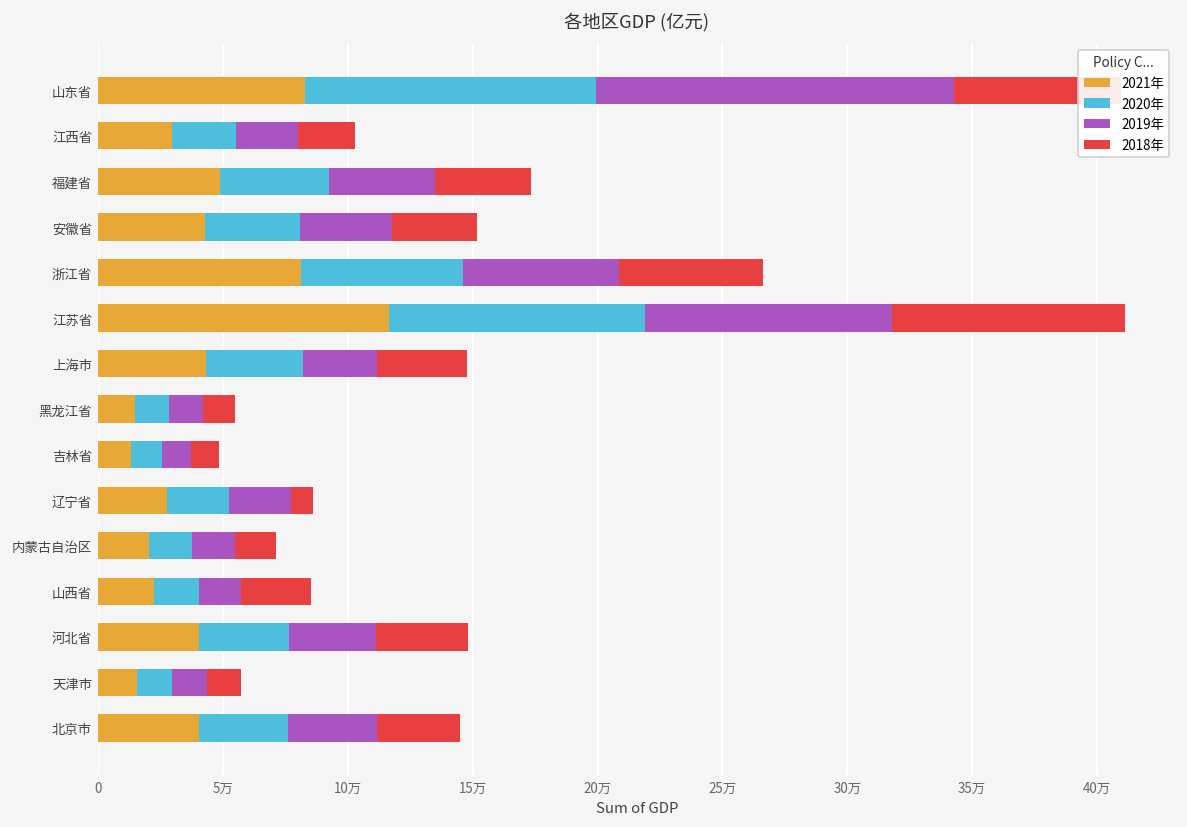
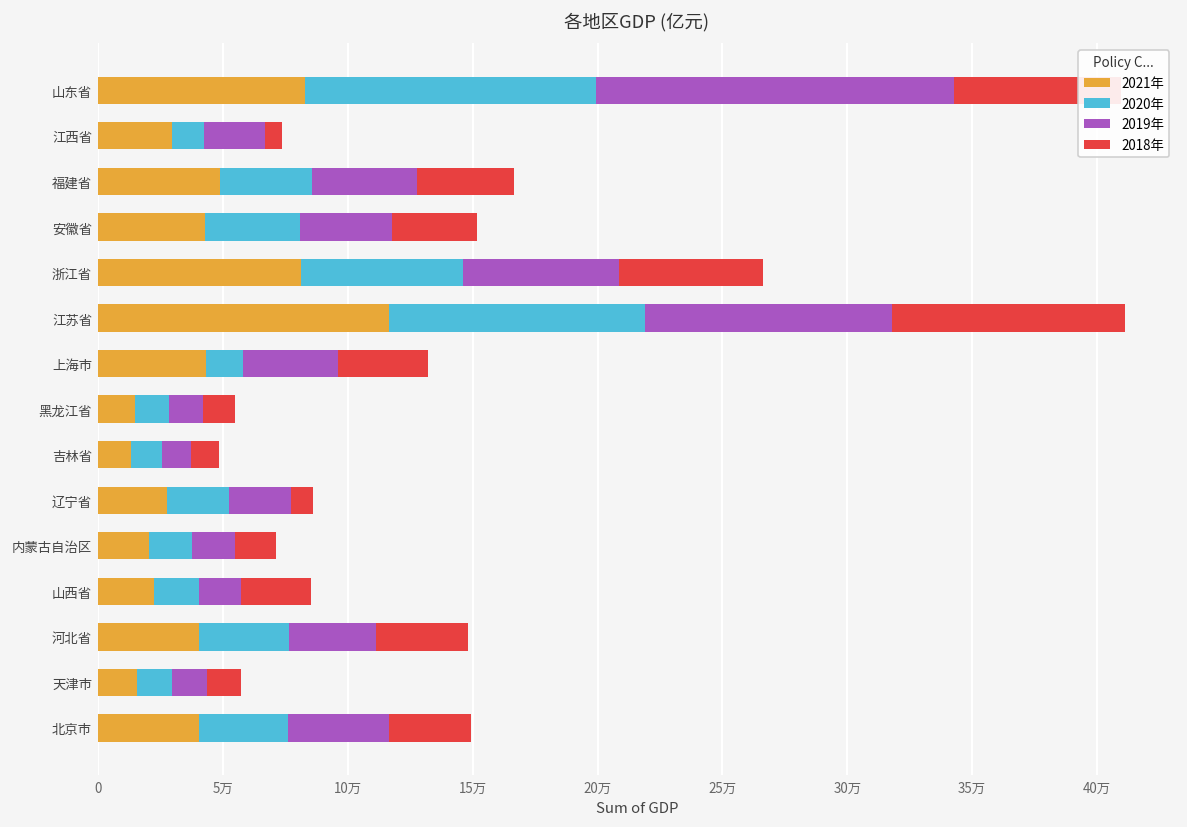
2020年, 江西省: 2.6万 -> 1.3万
2018年, 江西省: 2.3万 -> 0.7万
2020年, 福建省: 4.4万 -> 3.7万
2020年, 上海市: 3.9万 -> 1.5万
2019年, 上海市: 2.9万 -> 3.8万
2019年, 北京市: 3.5万 -> 4.0万
